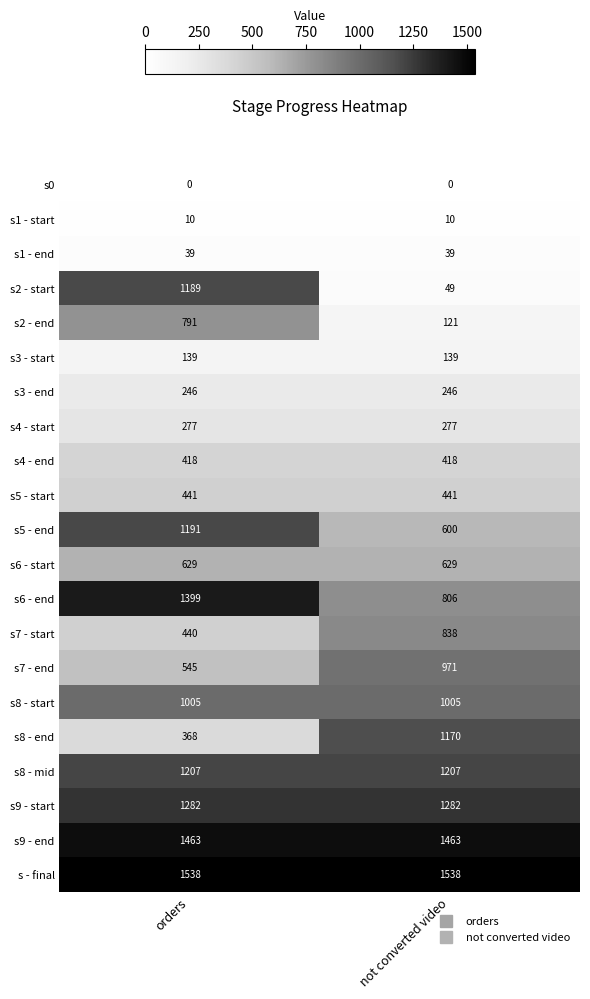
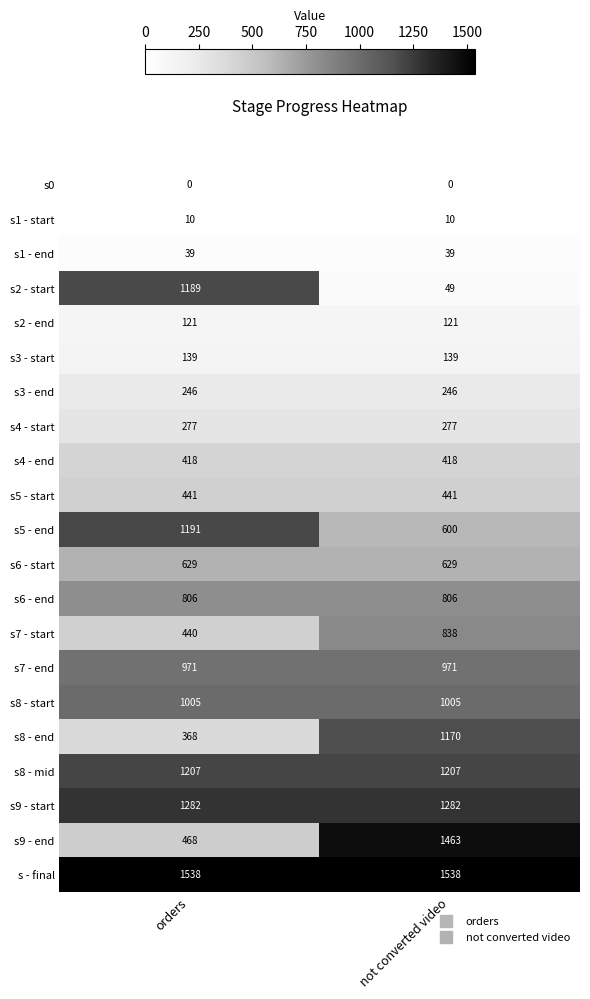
s2 - end, orders: 791 -> 121
s6 - end, orders: 1399 -> 806
s7 - end, orders: 545 -> 971
s9 - end, orders: 1463 -> 468
